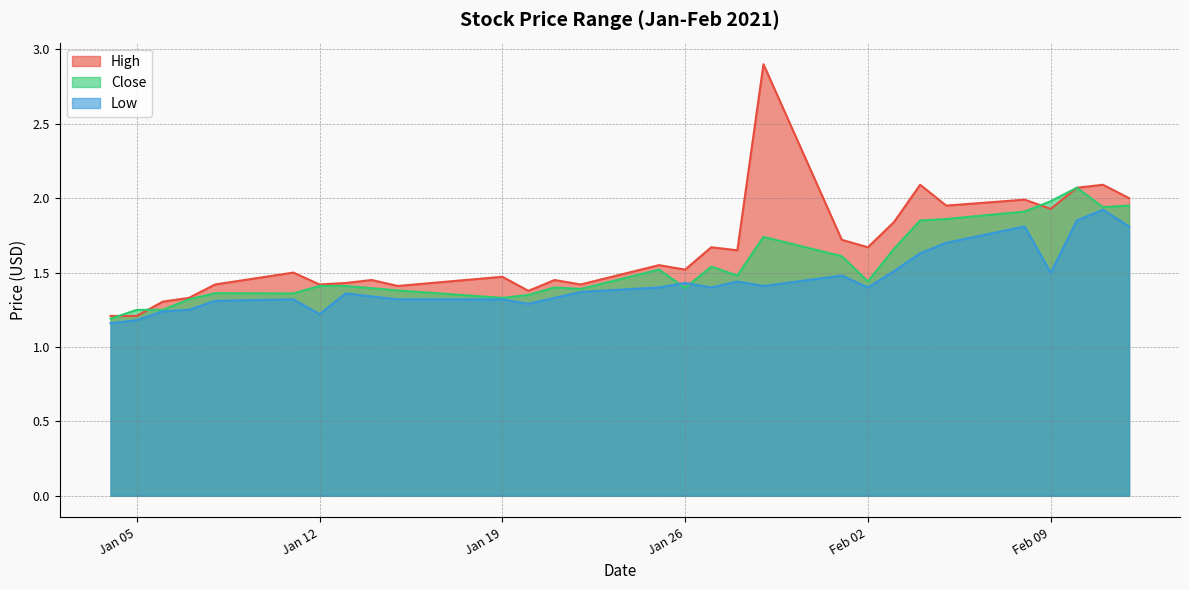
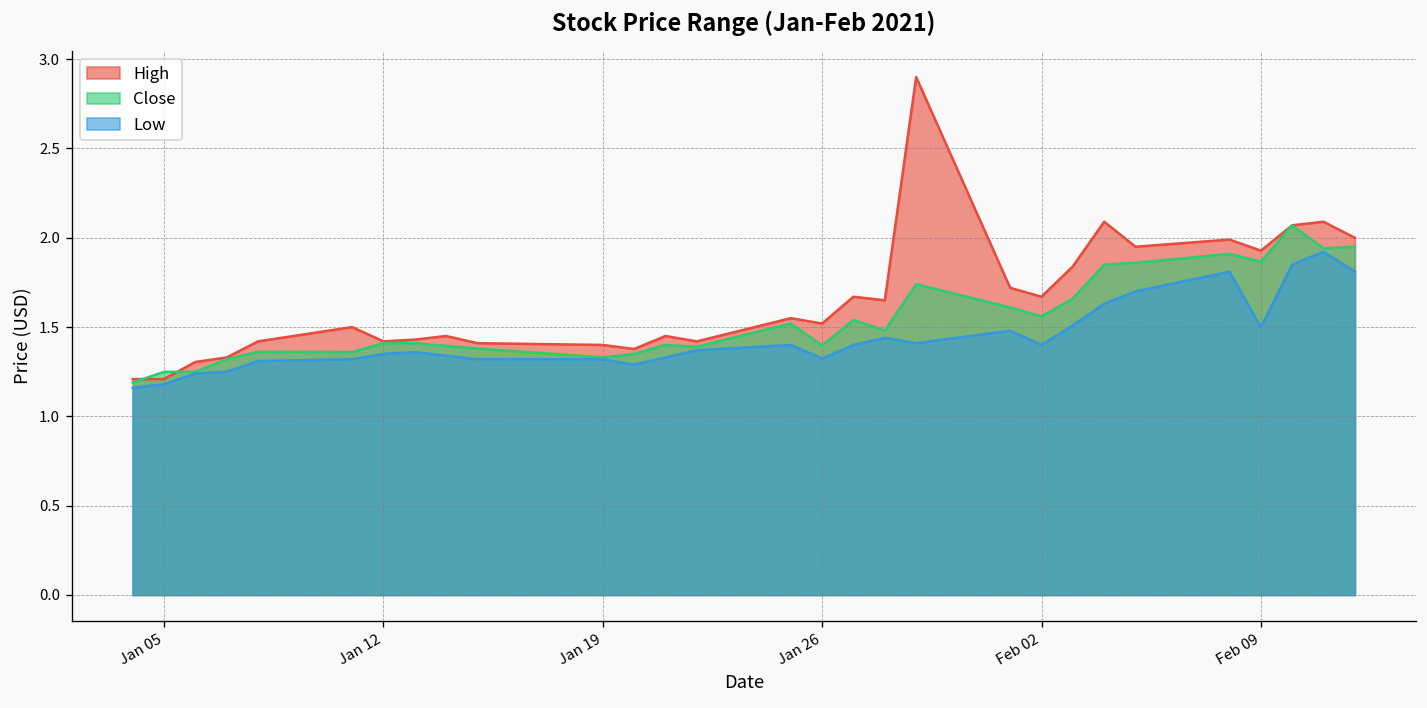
Low, Jan 12: 1.22 -> 1.35
High, Jan 19: 1.47 -> 1.40
Low, Jan 26: 1.43 -> 1.32
Close, Feb 02: 1.44 -> 1.56
Close, Feb 09: 1.98 -> 1.87
